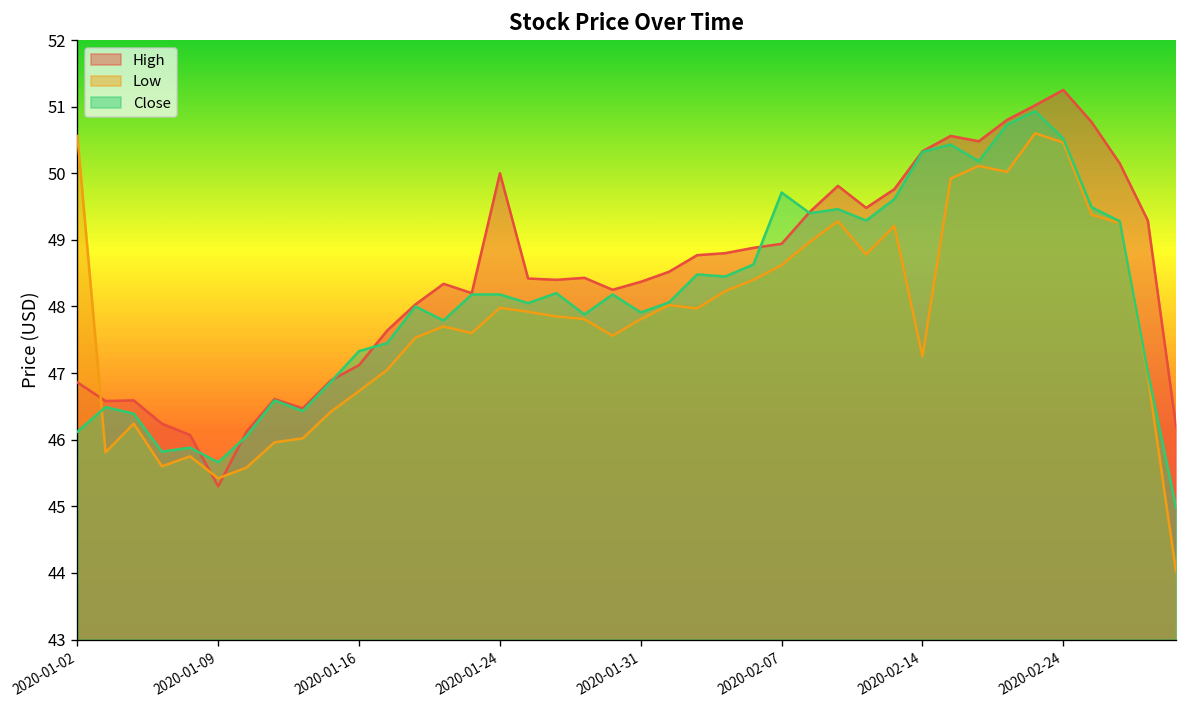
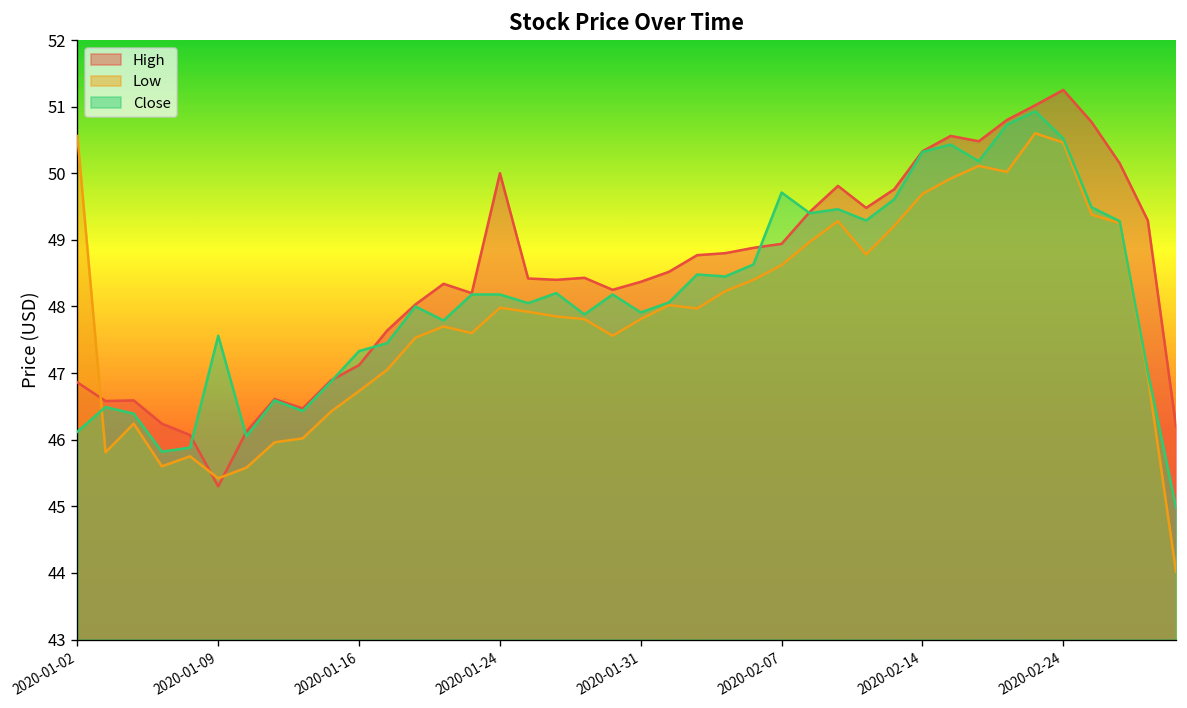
Close, 2020-01-09: 45.7 -> 47.6
Low, 2020-02-14: 47.3 -> 49.7
